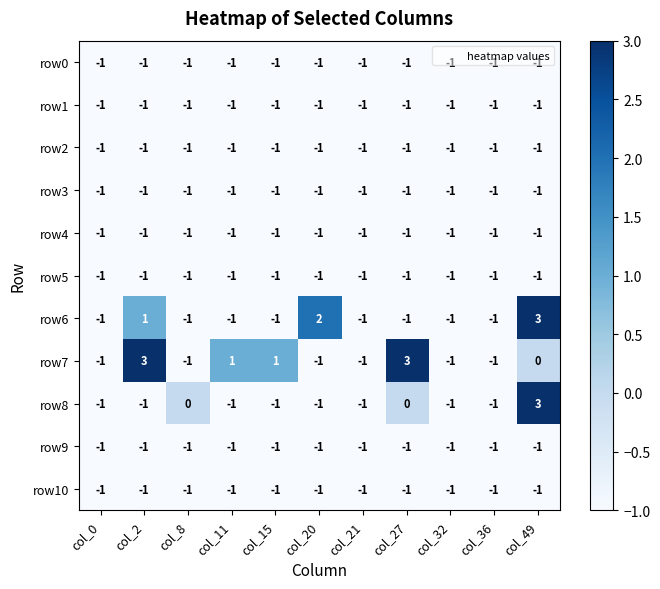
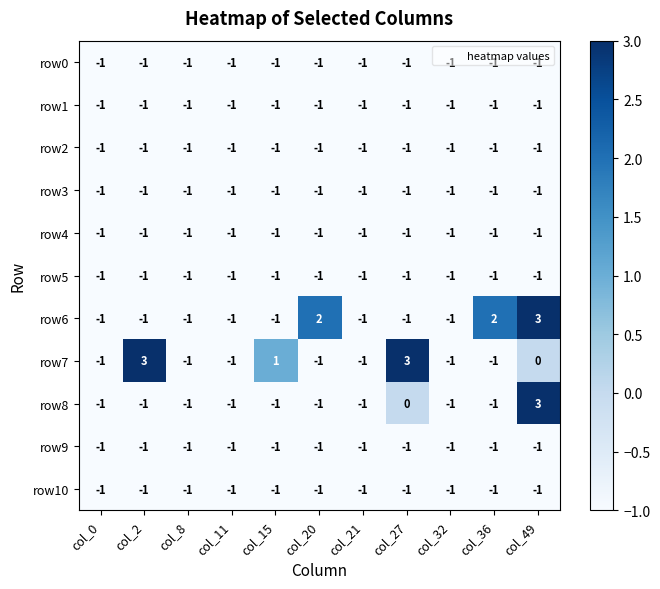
row6, col_2: 1 -> -1
row6, col_36: -1 -> 2
row7, col_11: 1 -> -1
row8, col_8: 0 -> -1
